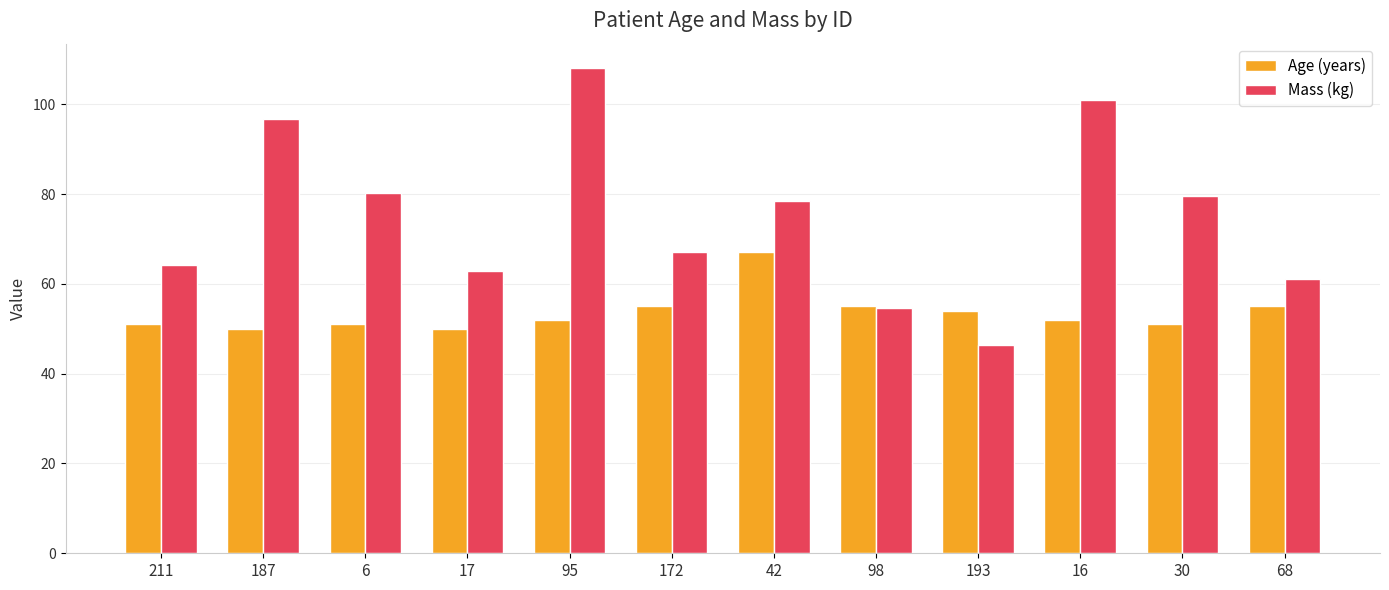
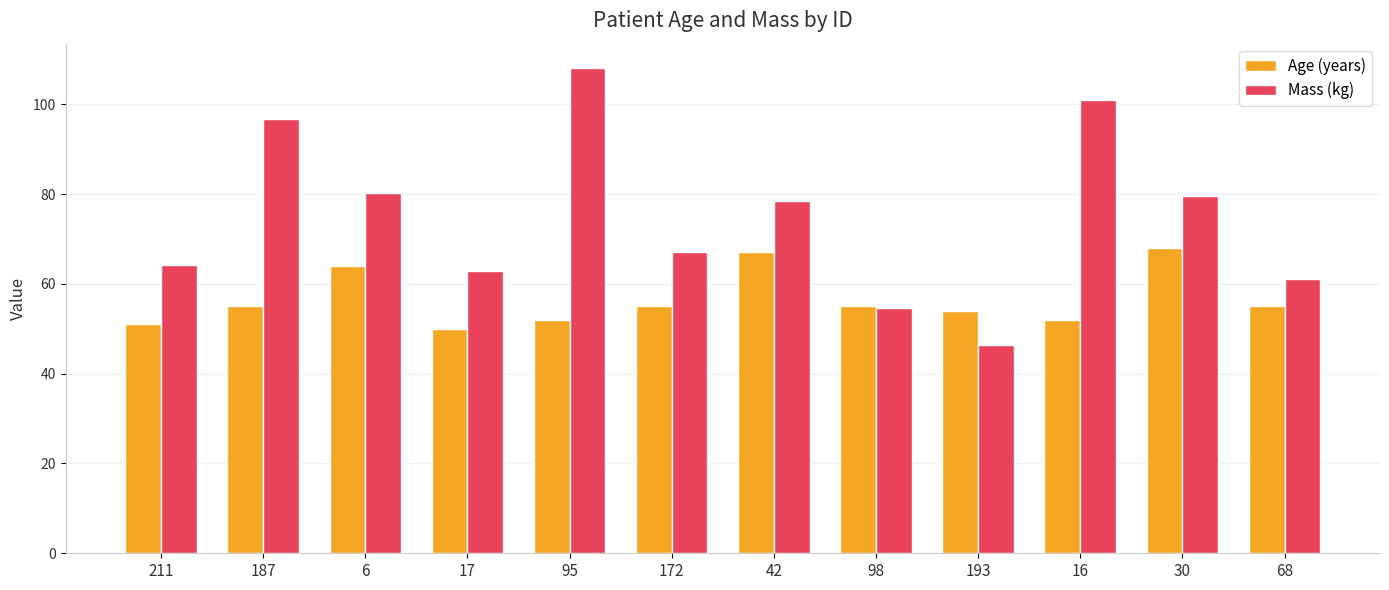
Age (years), 187: 50 -> 55
Age (years), 6: 51 -> 64
Age (years), 30: 51 -> 68
